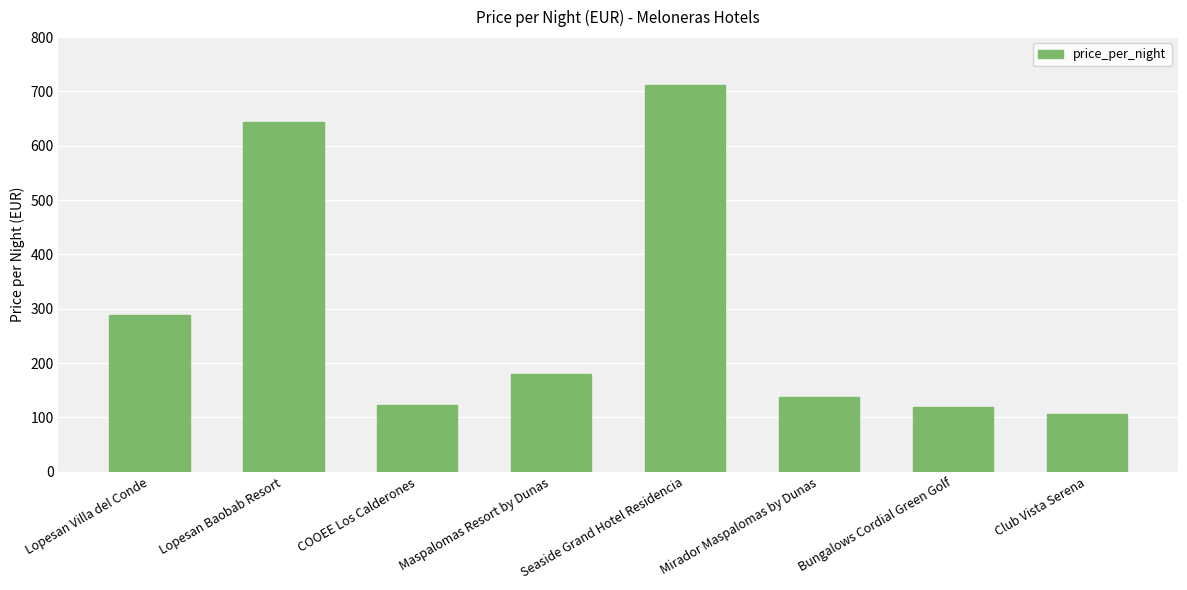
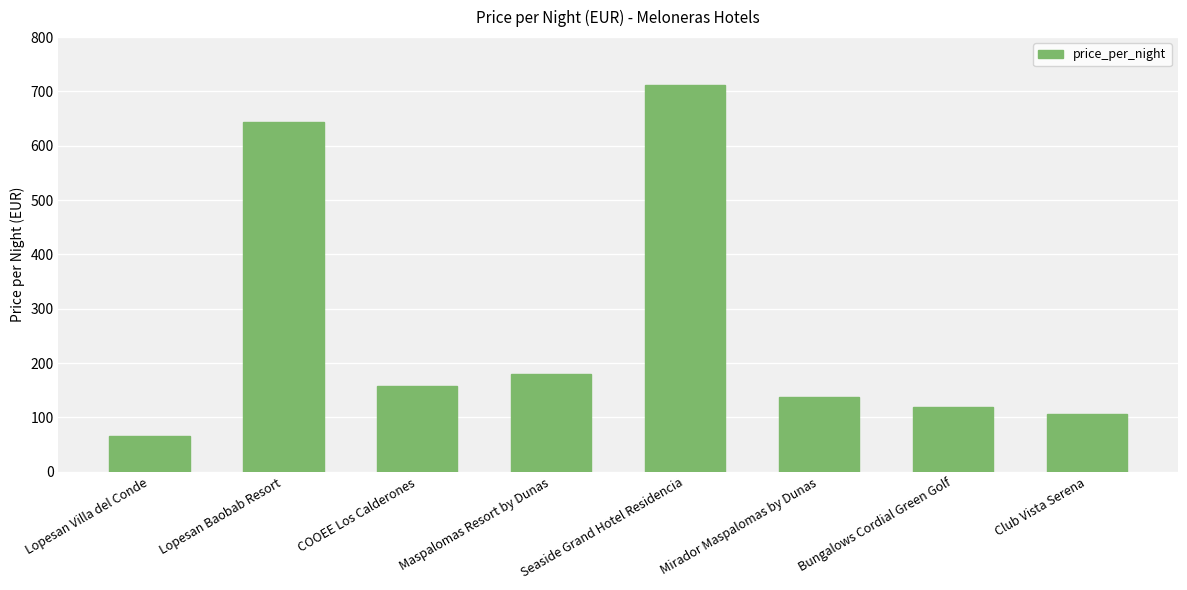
Lopesan Villa del Conde: 290 -> 70
COOEE Los Calderones: 120 -> 160
